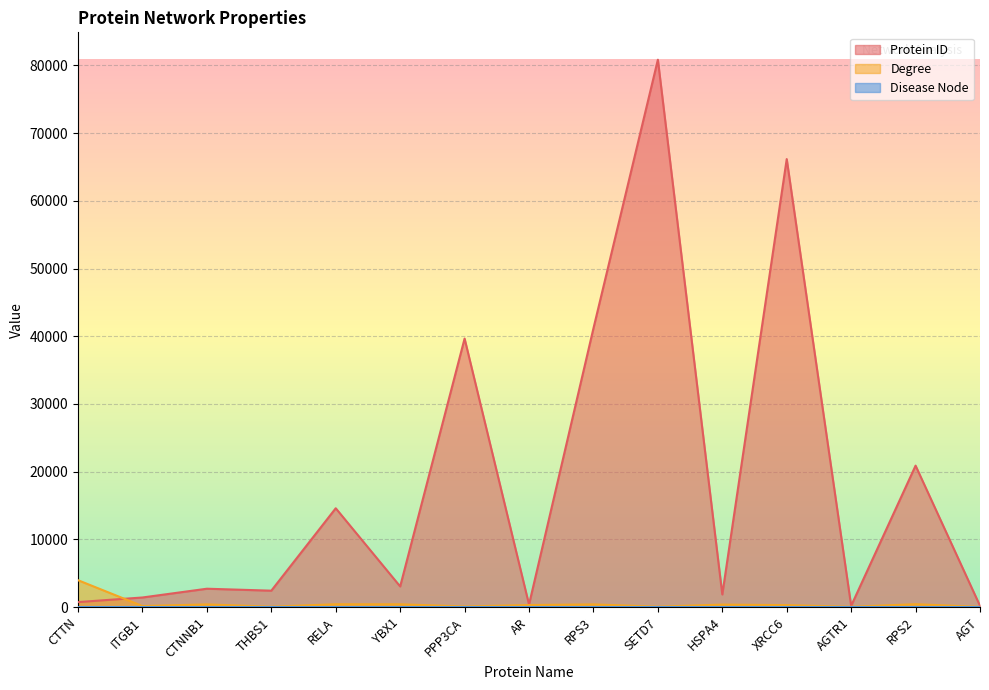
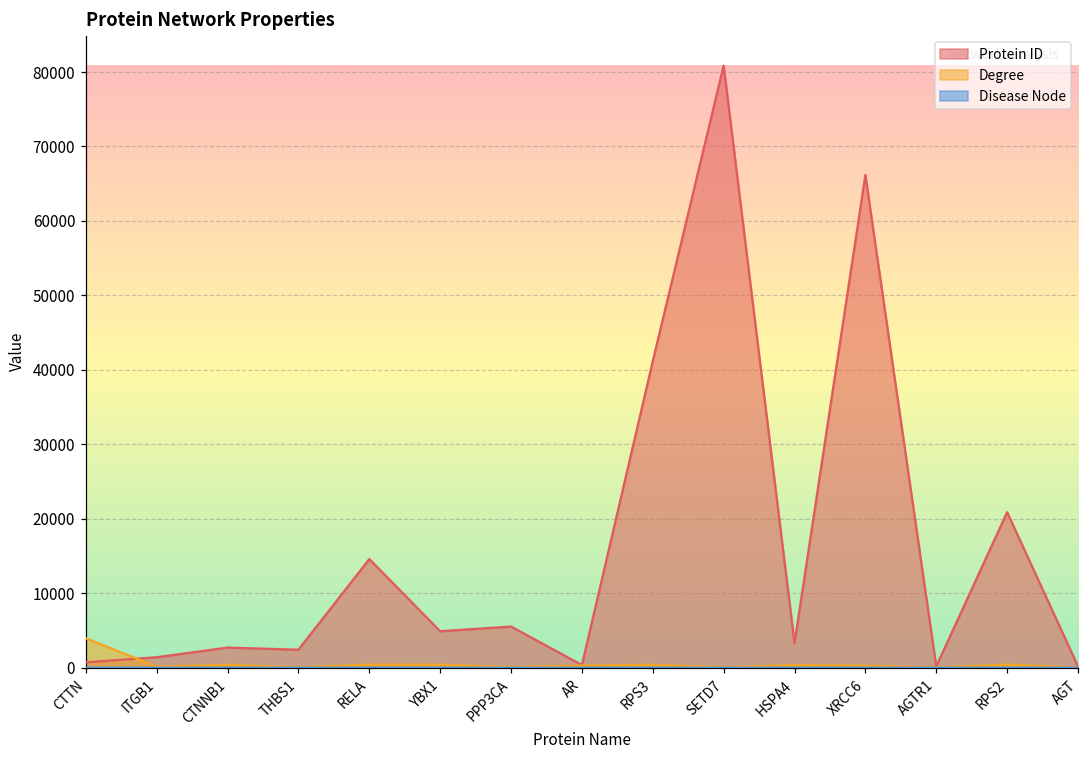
Protein ID, YBX1: 3000 -> 5000
Protein ID, PPP3CA: 40000 -> 6000
Protein ID, HSPA4: 2000 -> 3000
